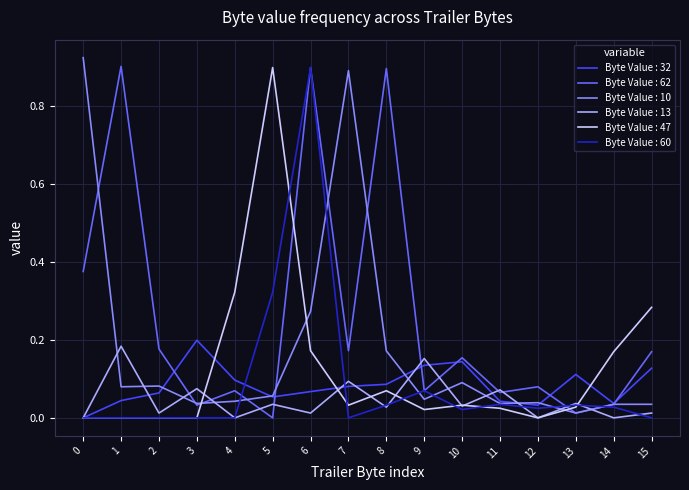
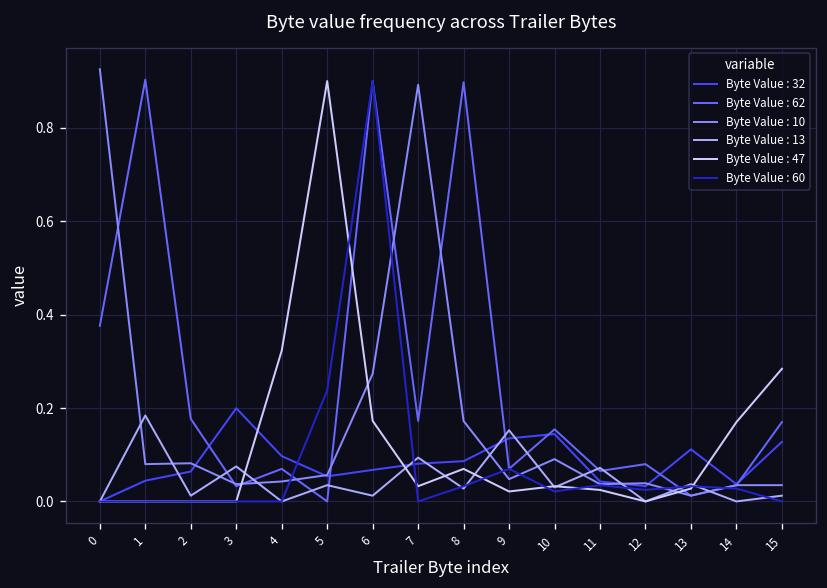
Byte Value : 60, 5: 0.32 -> 0.24
